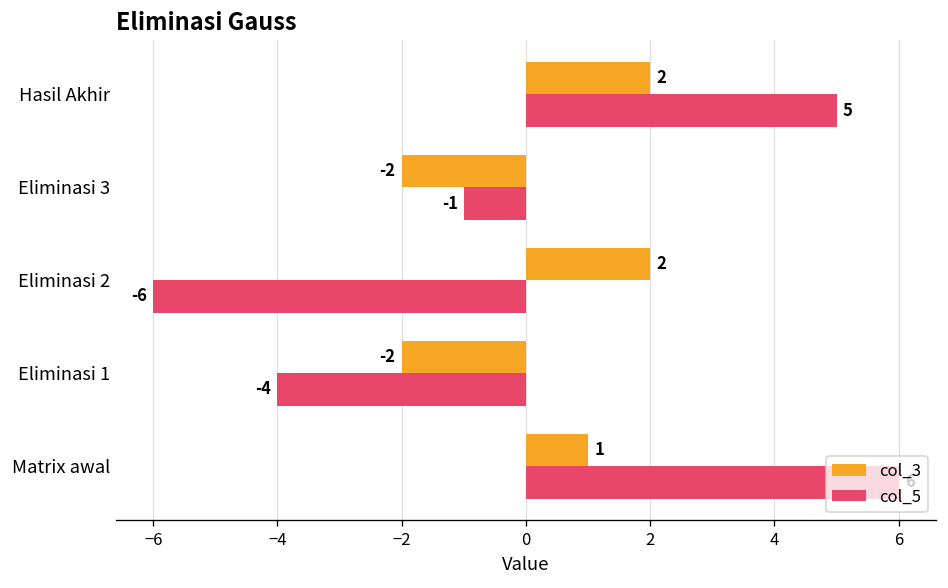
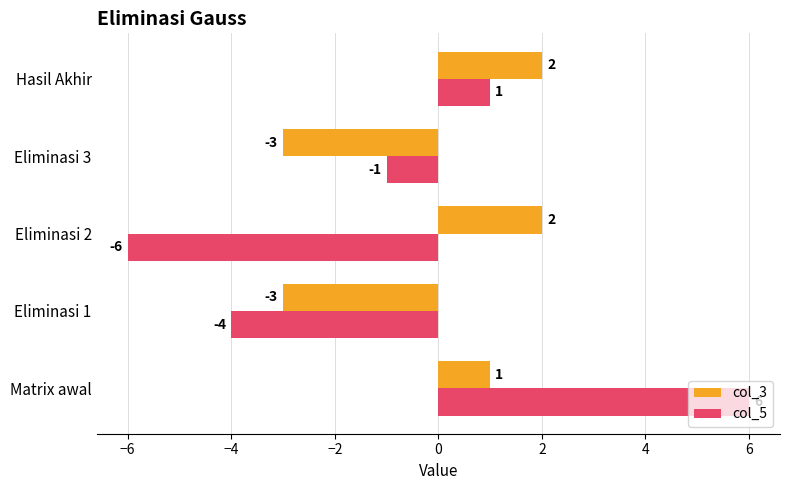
col_5, Hasil Akhir: 5 -> 1
col_3, Eliminasi 3: -2 -> -3
col_3, Eliminasi 1: -2 -> -3
